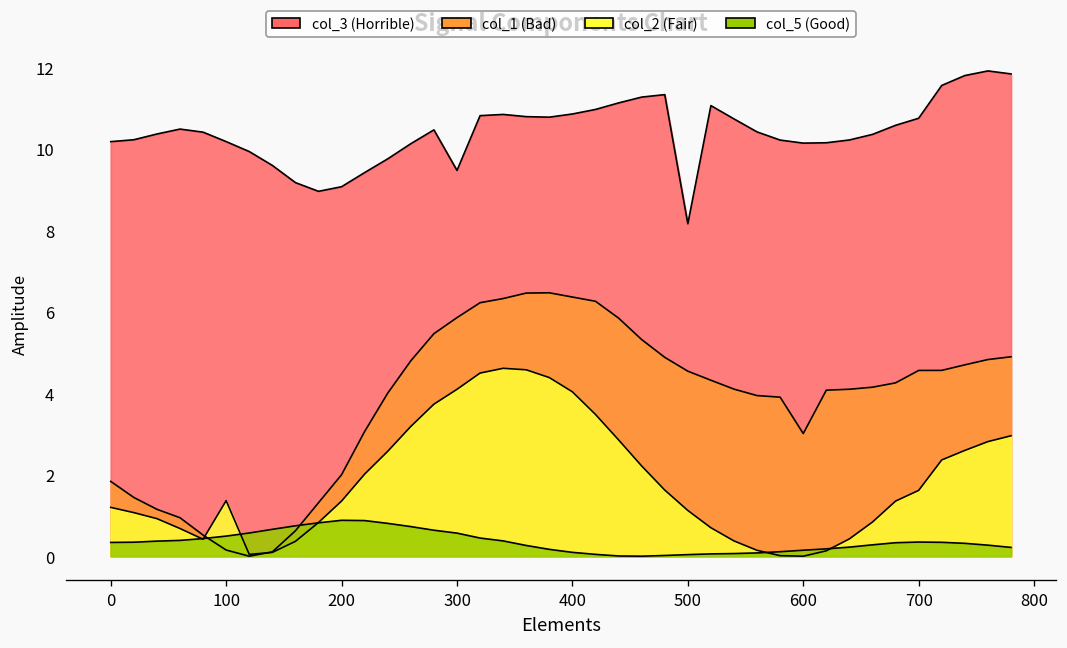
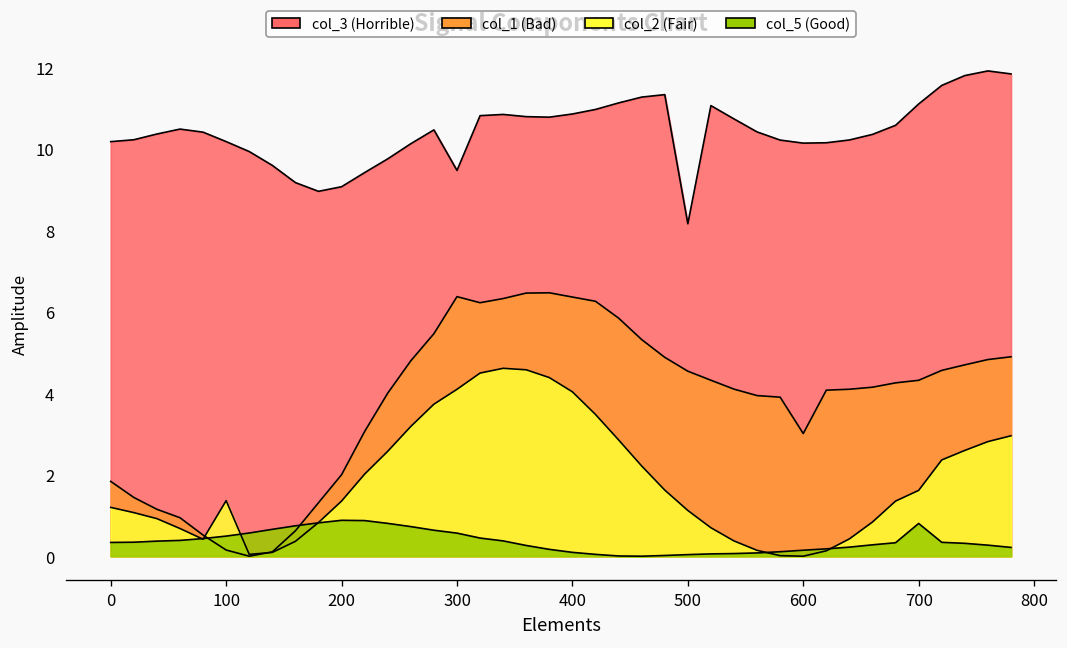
col_1 (Bad), 300: 5.9 -> 6.4
col_3 (Horrible), 700: 10.7 -> 11.1
col_1 (Bad), 700: 4.6 -> 4.3
col_5 (Good), 700: 0.3 -> 0.8
